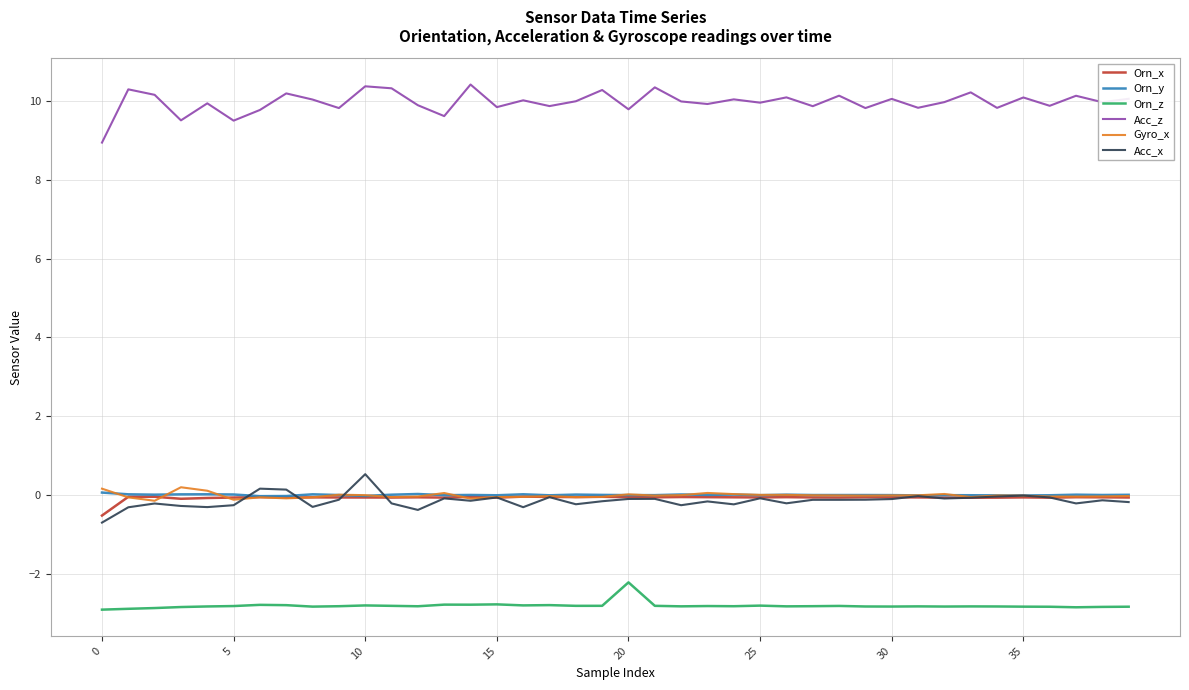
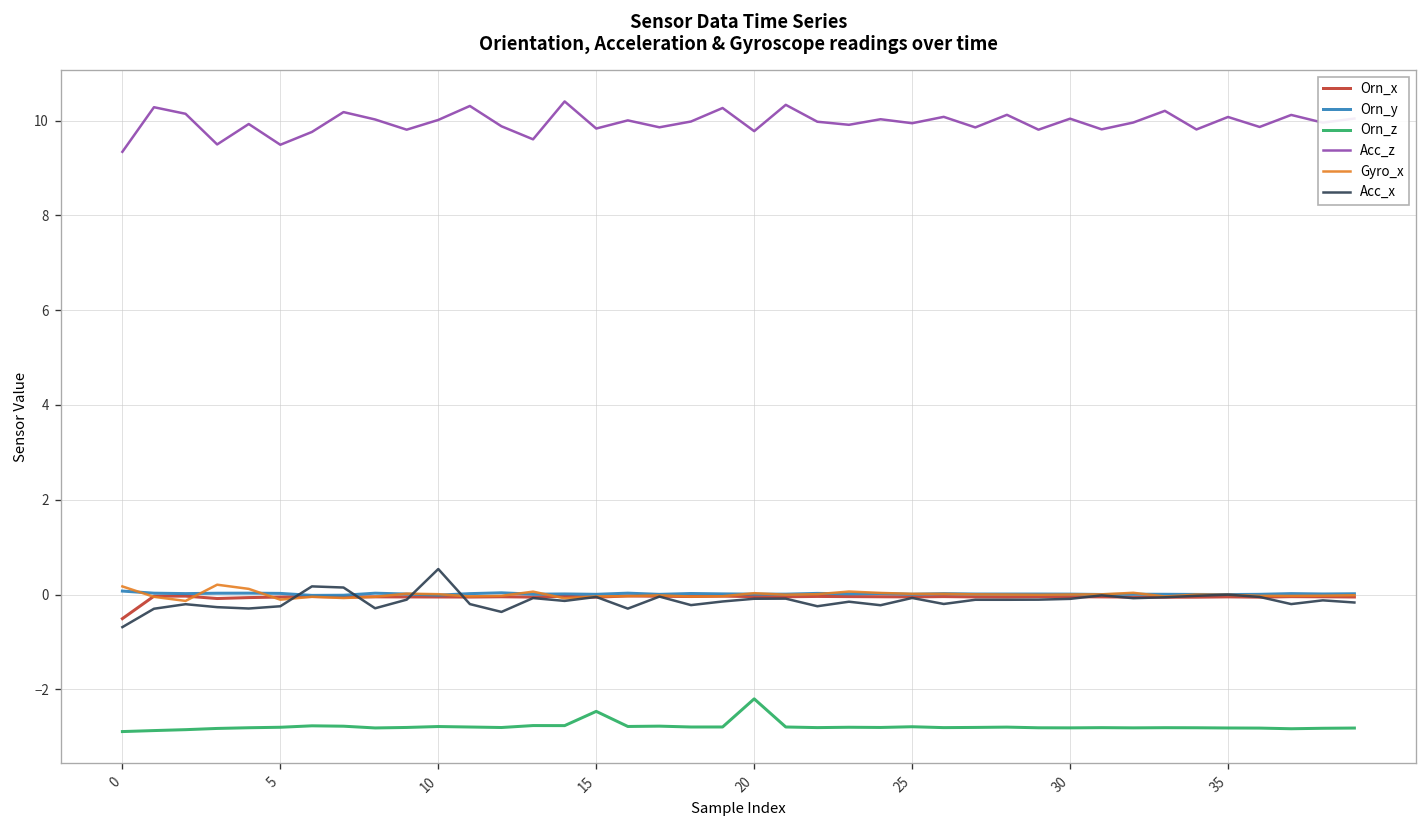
Acc_z, 0: 8.9 -> 9.3
Acc_z, 10: 10.4 -> 10.0
Orn_z, 15: -2.8 -> -2.5
